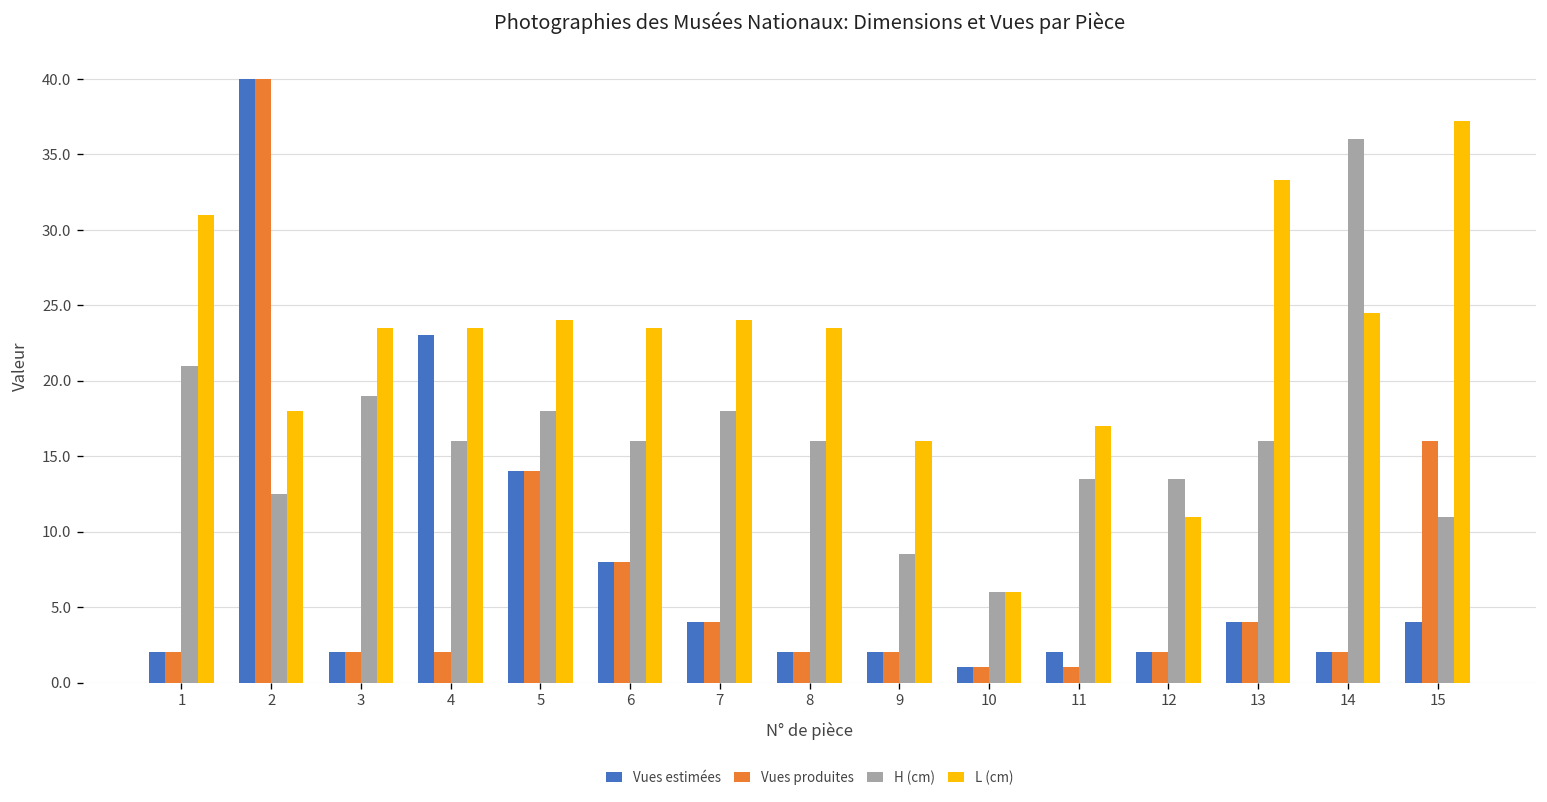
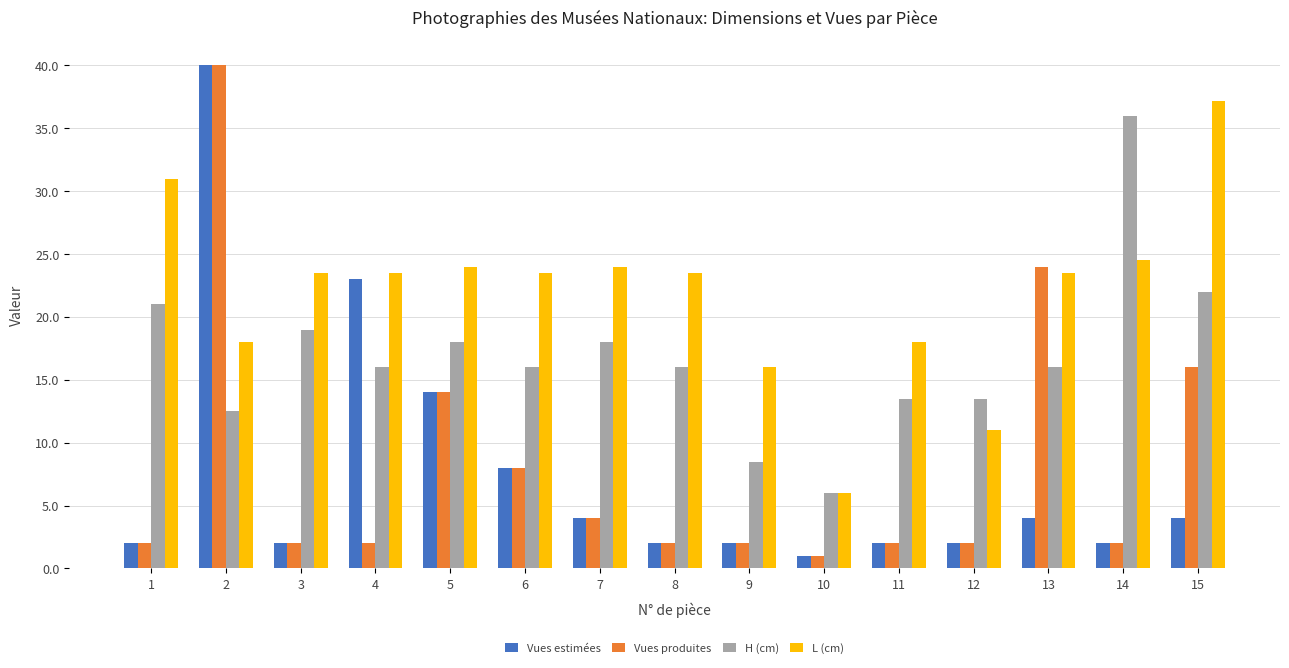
Vues produites, 11: 1 -> 2
L (cm), 11: 17 -> 18
Vues produites, 13: 4 -> 24
L (cm), 13: 33.3 -> 23.5
H (cm), 15: 11 -> 22
